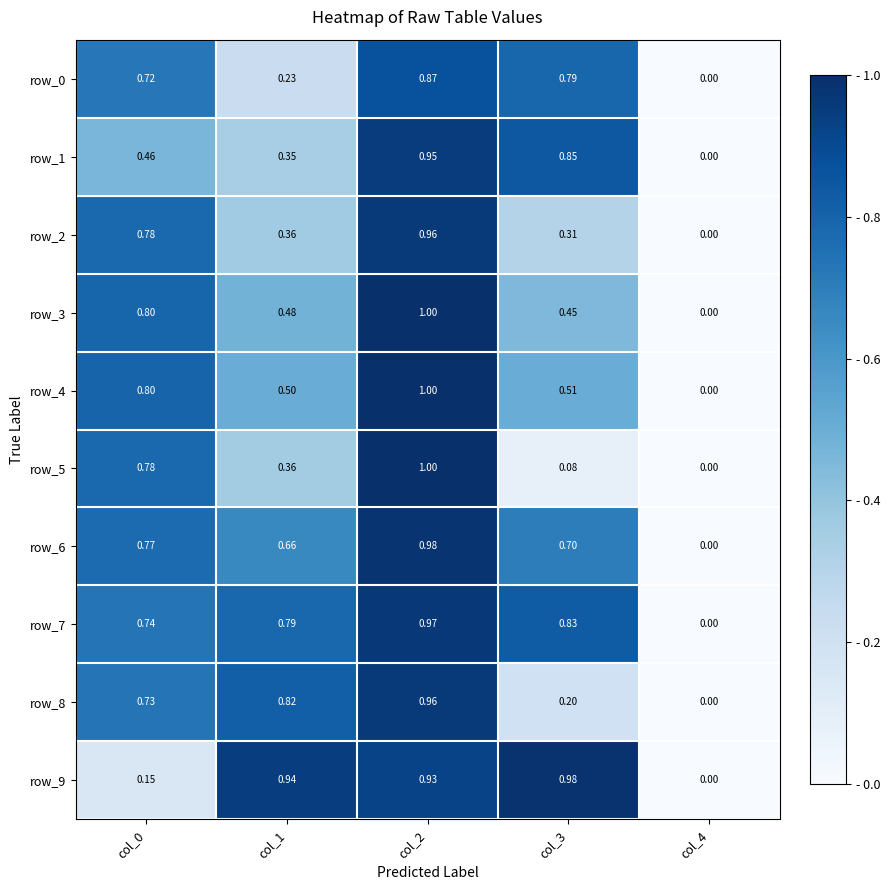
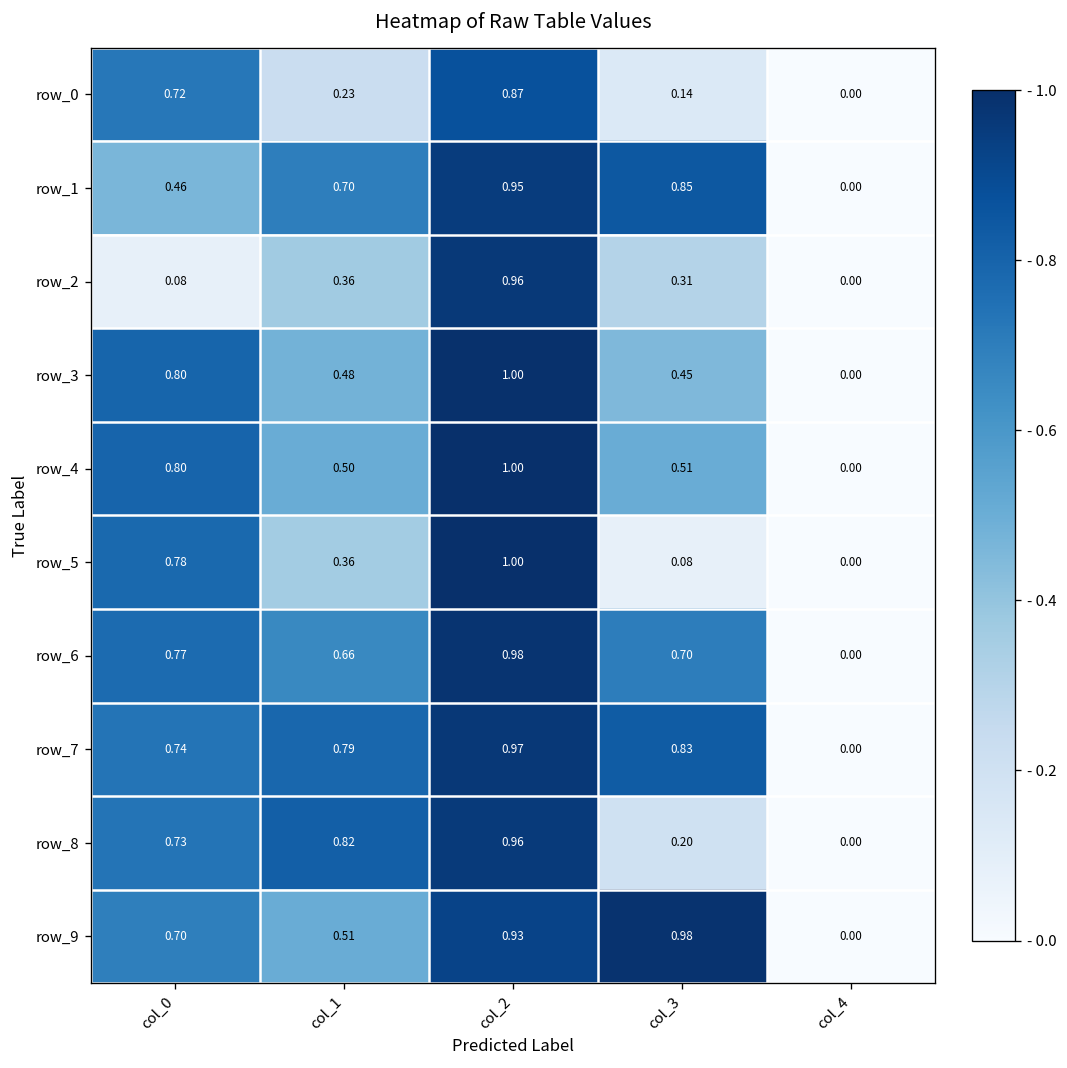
row_0, col_3: 0.79 -> 0.14
row_1, col_1: 0.35 -> 0.70
row_2, col_0: 0.78 -> 0.08
row_9, col_0: 0.15 -> 0.70
row_9, col_1: 0.94 -> 0.51
